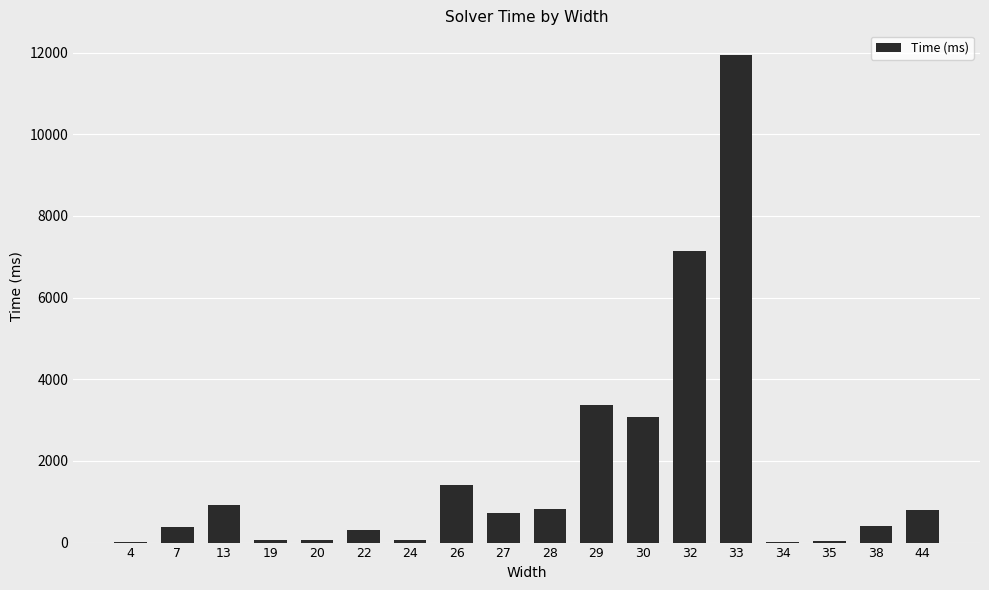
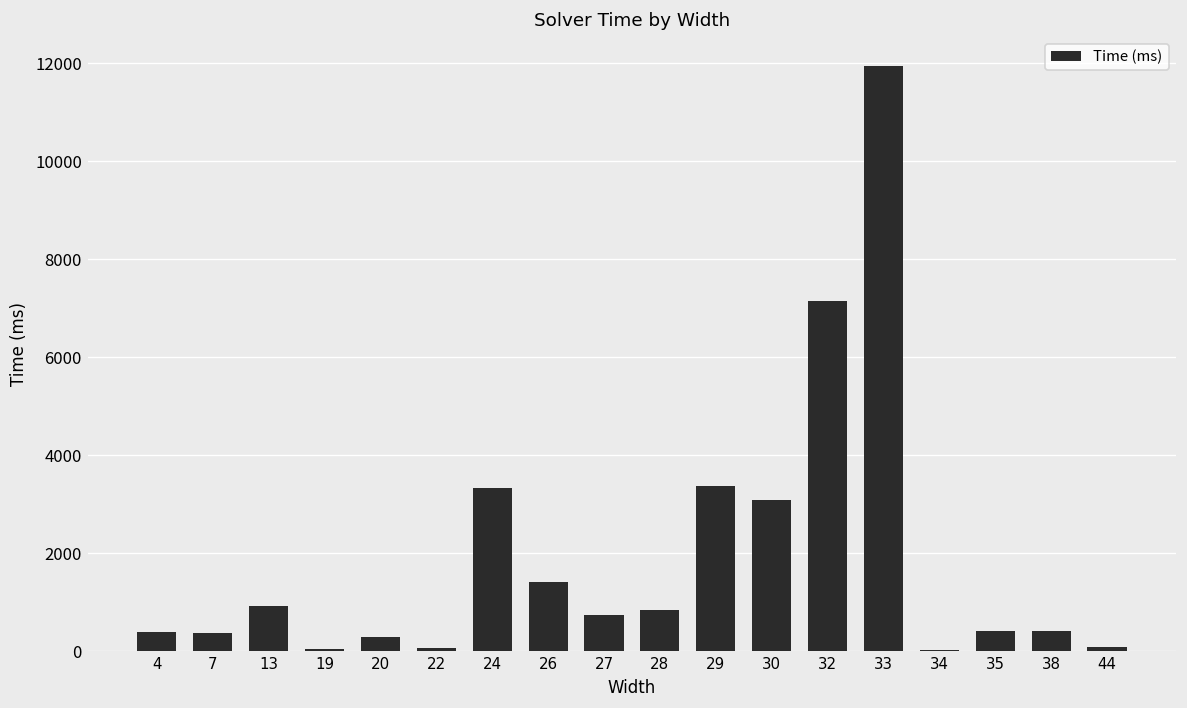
4: 0 -> 400
20: 100 -> 300
22: 300 -> 100
24: 100 -> 3300
35: 0 -> 400
44: 800 -> 100
